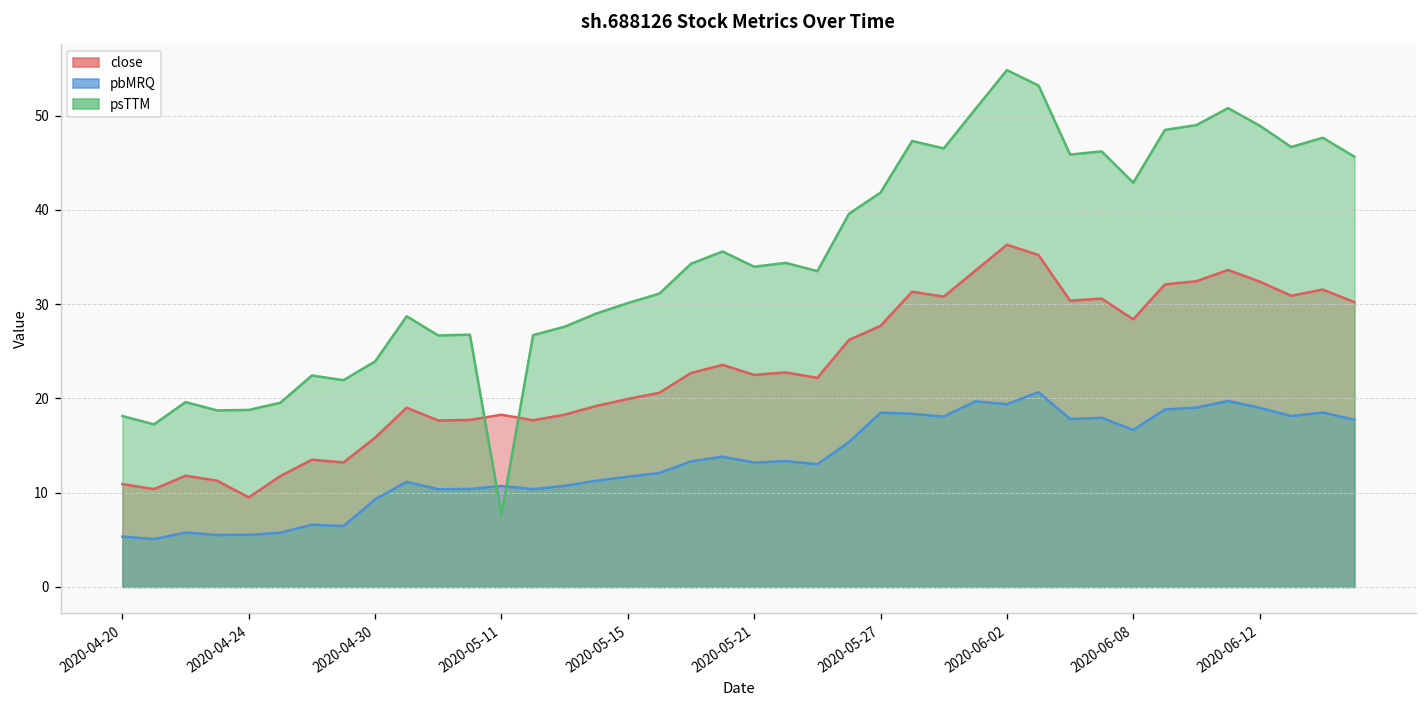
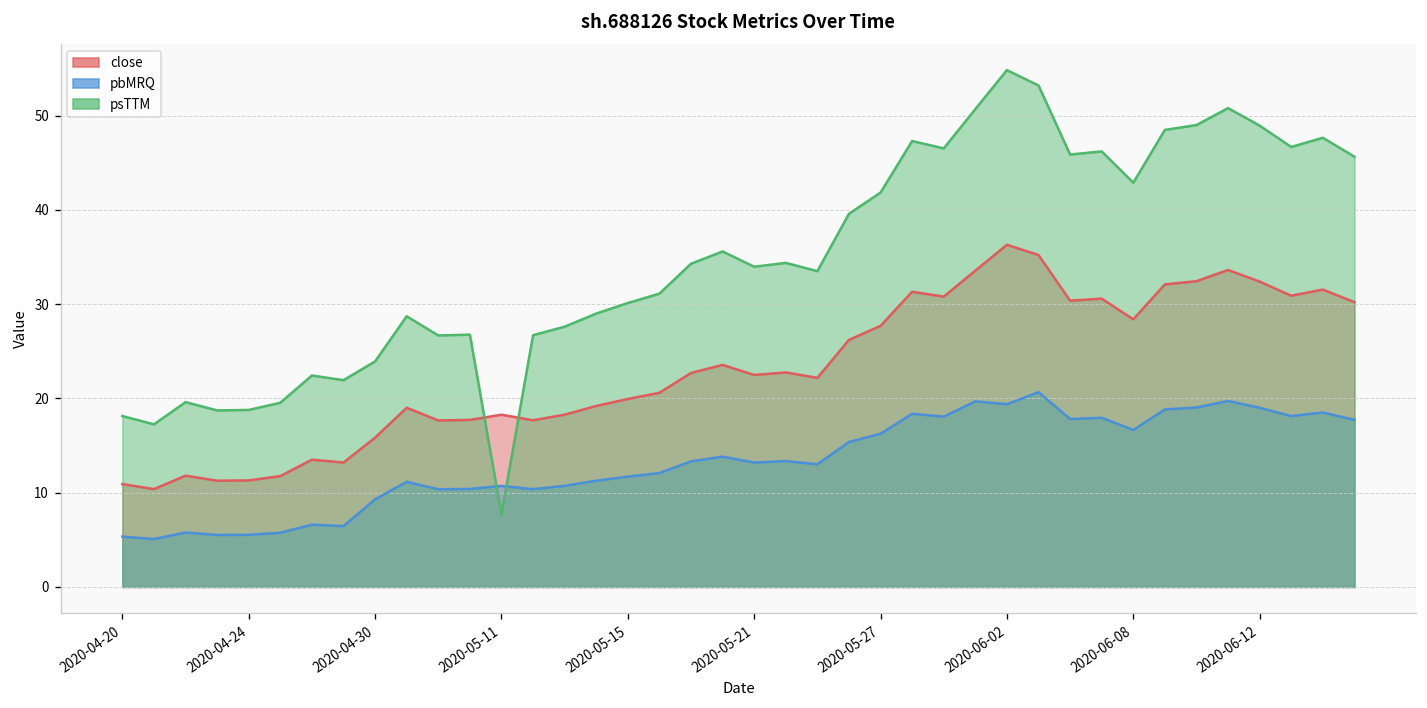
close, 2020-04-24: 10 -> 11
pbMRQ, 2020-05-27: 18 -> 16
